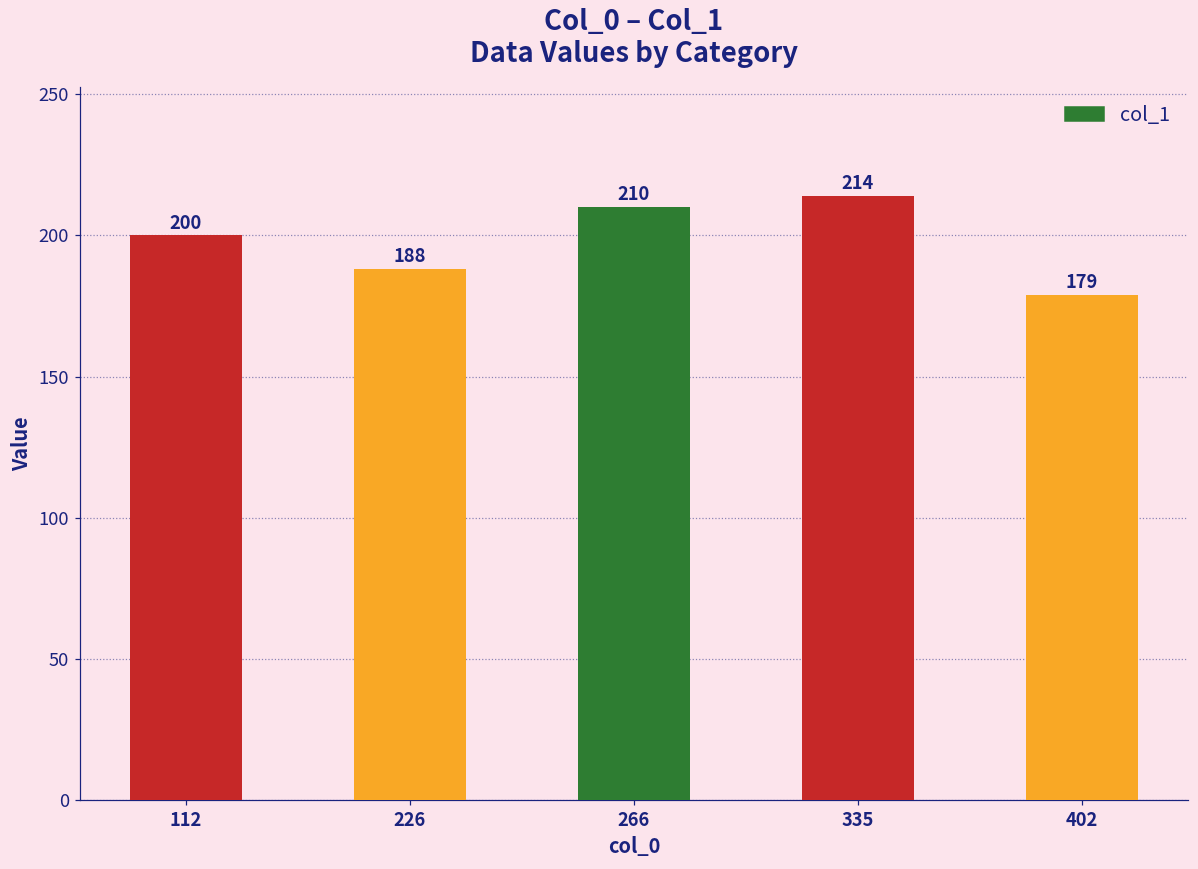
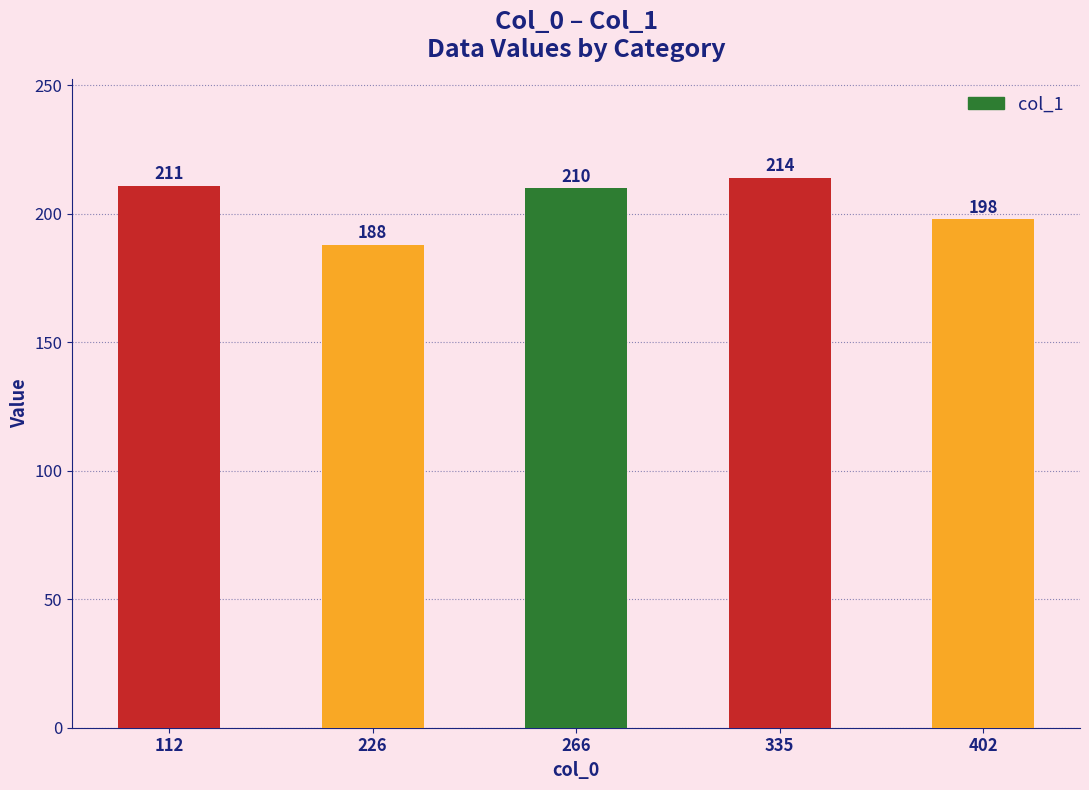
112: 200 -> 211
402: 179 -> 198
